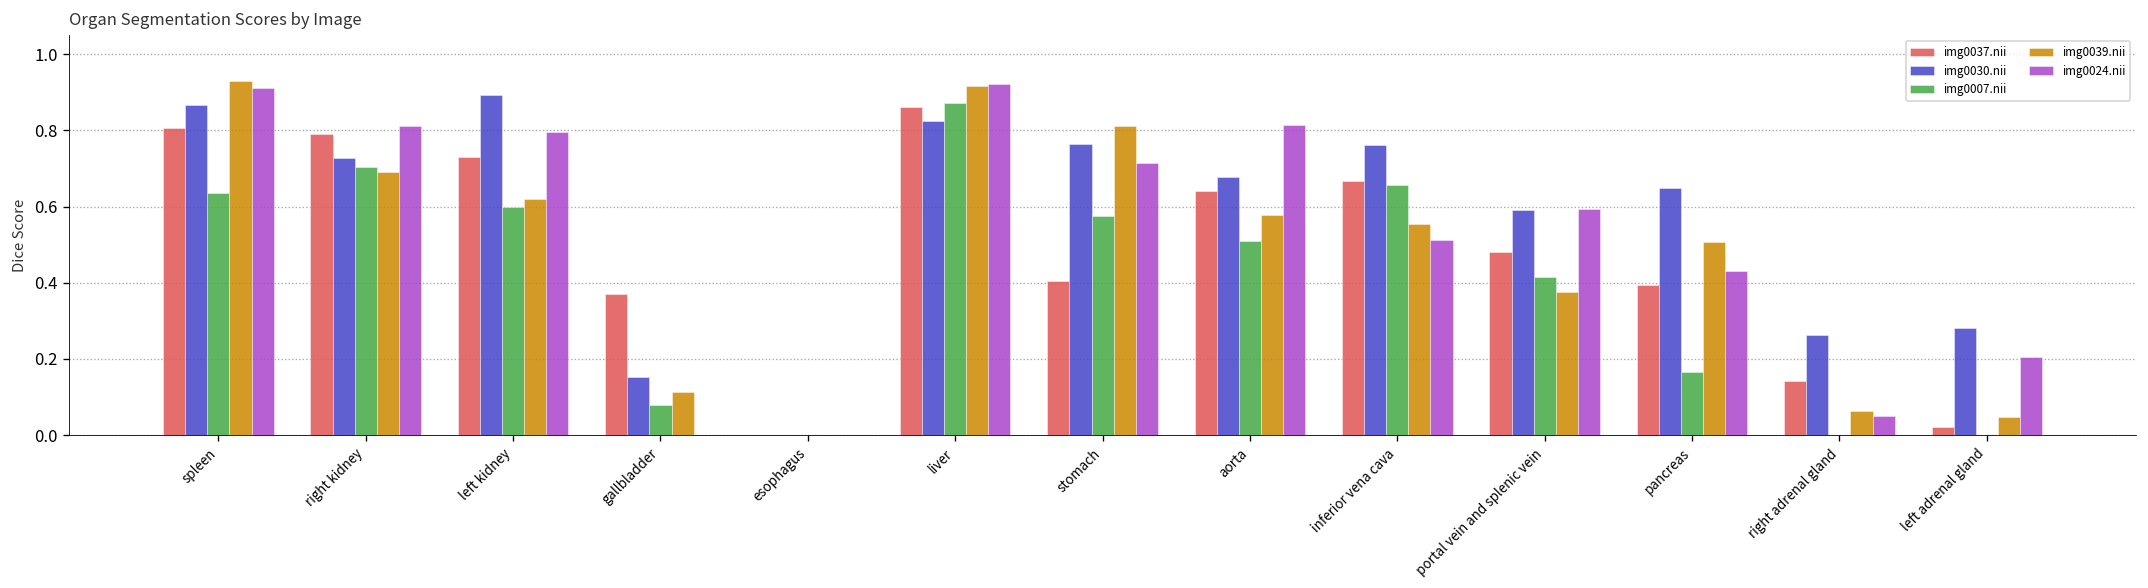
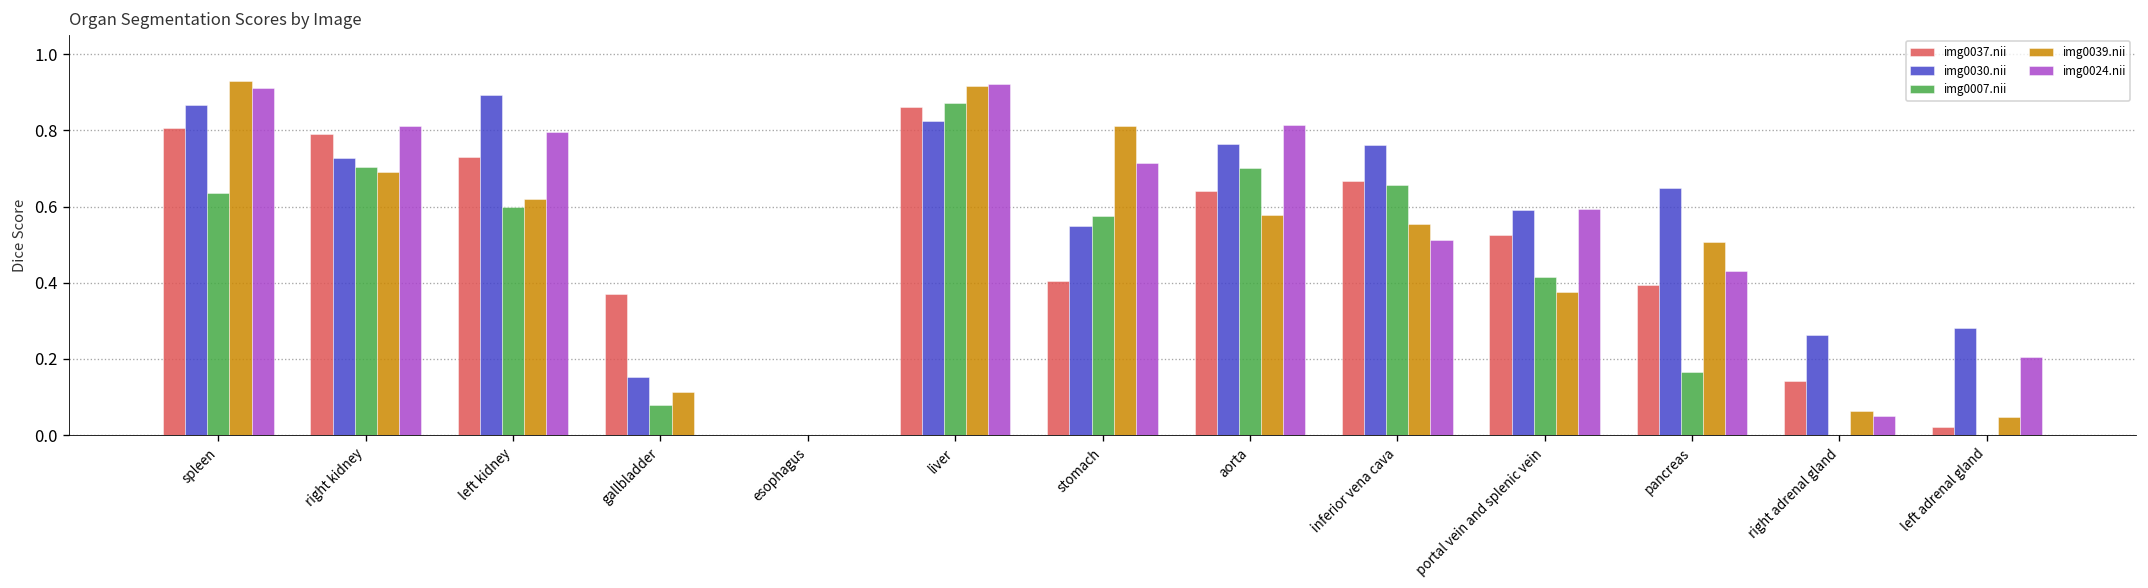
img0030.nii, stomach: 0.77 -> 0.55
img0030.nii, aorta: 0.68 -> 0.77
img0007.nii, aorta: 0.51 -> 0.70
img0037.nii, portal vein and splenic vein: 0.48 -> 0.53
